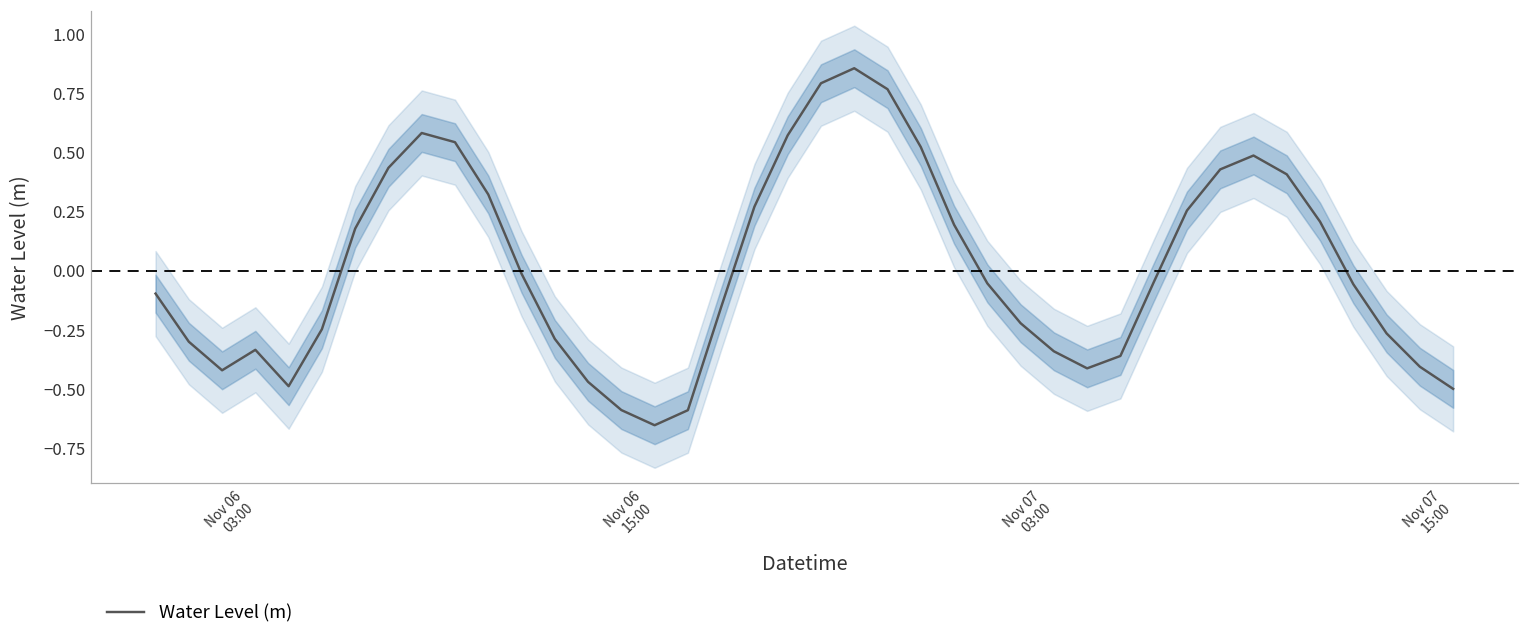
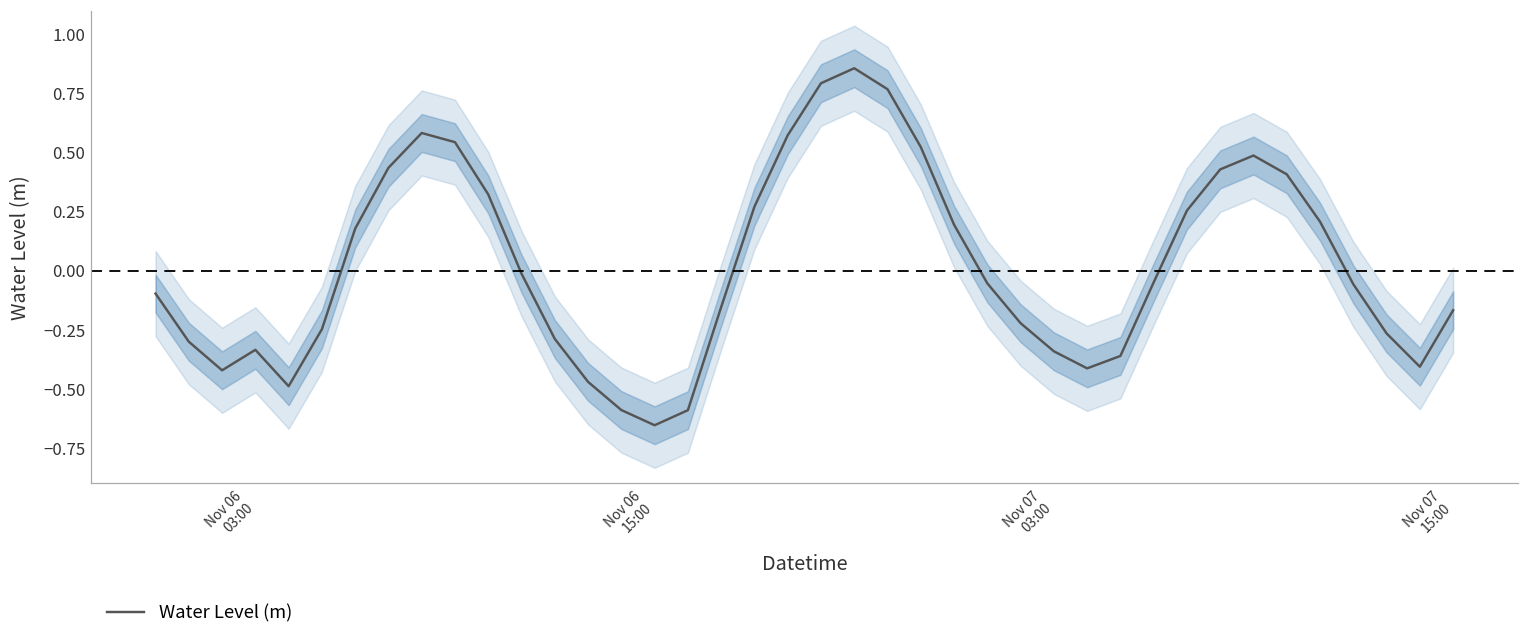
Water Level (m), Nov 07 15:00: -0.50 -> -0.17
